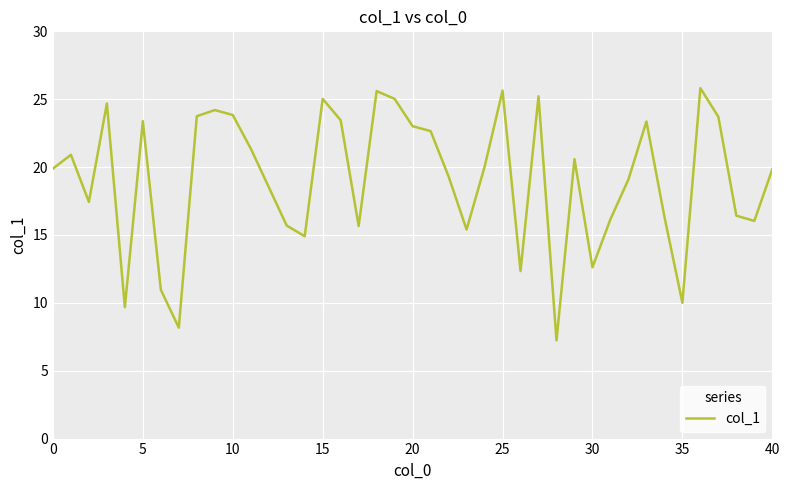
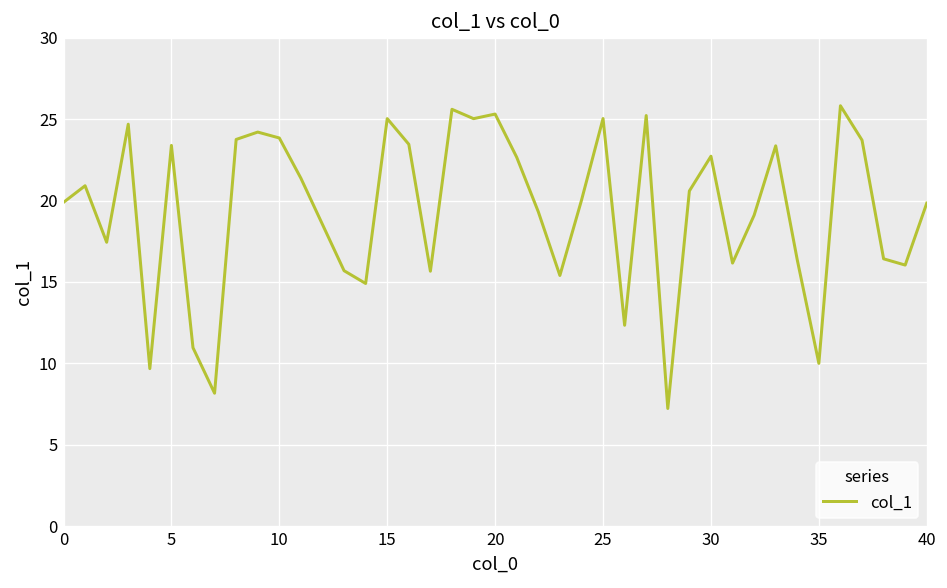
20: 23.0 -> 25.3
25: 25.6 -> 25.0
30: 12.6 -> 22.7
